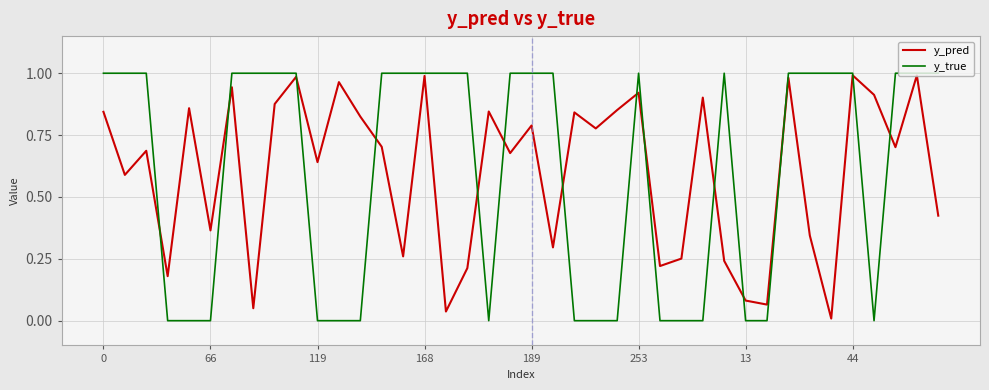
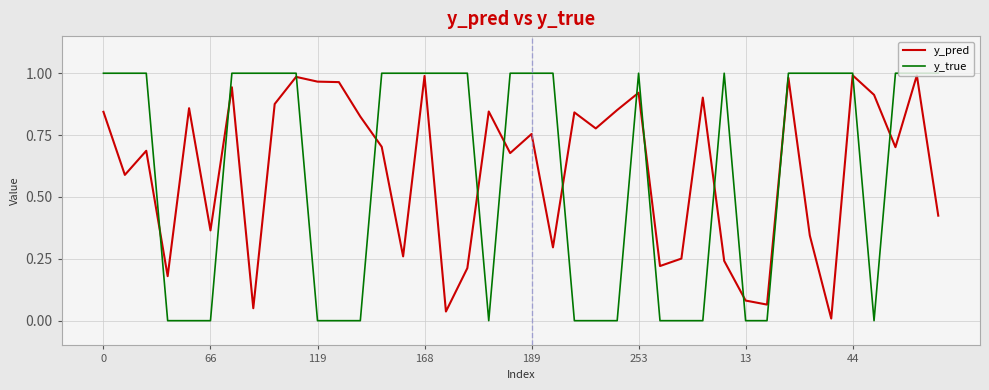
y_pred, 119: 0.64 -> 0.97
y_pred, 189: 0.79 -> 0.75
